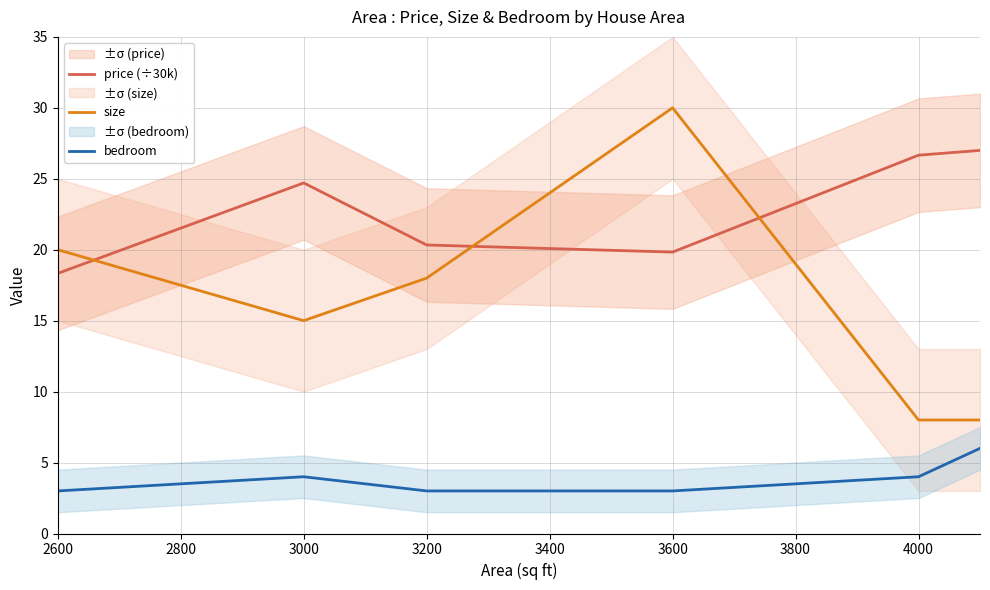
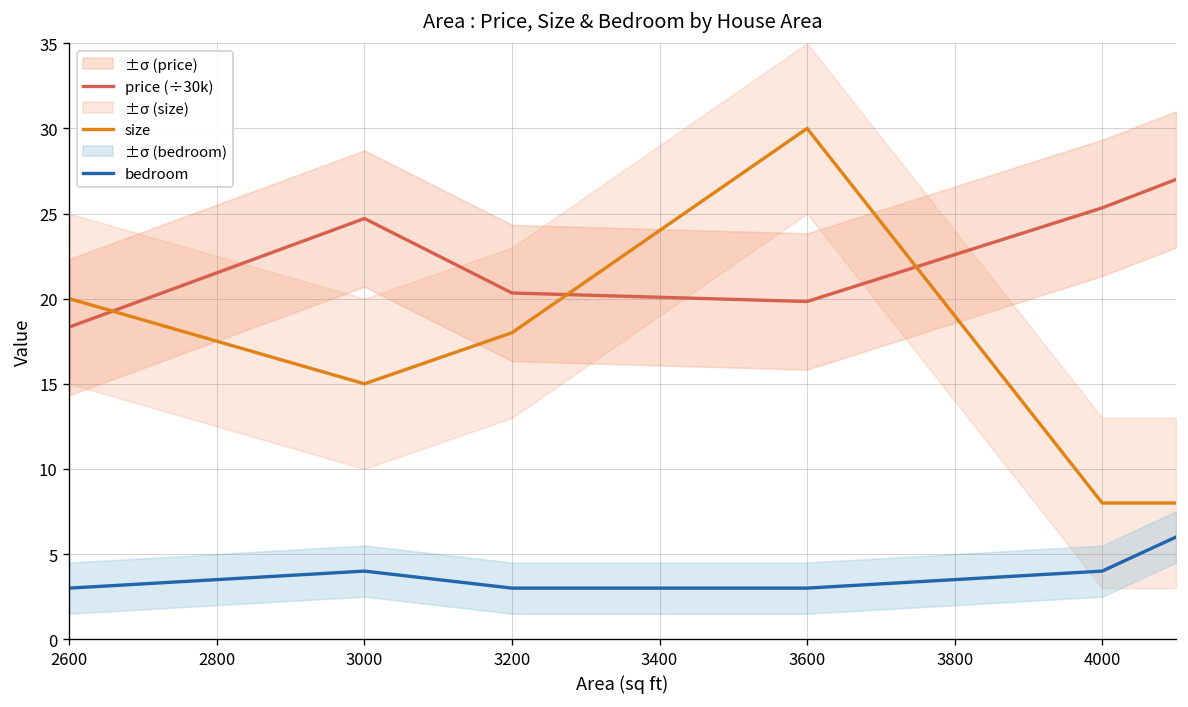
price (÷30k), 4000: 26.7 -> 25.3
